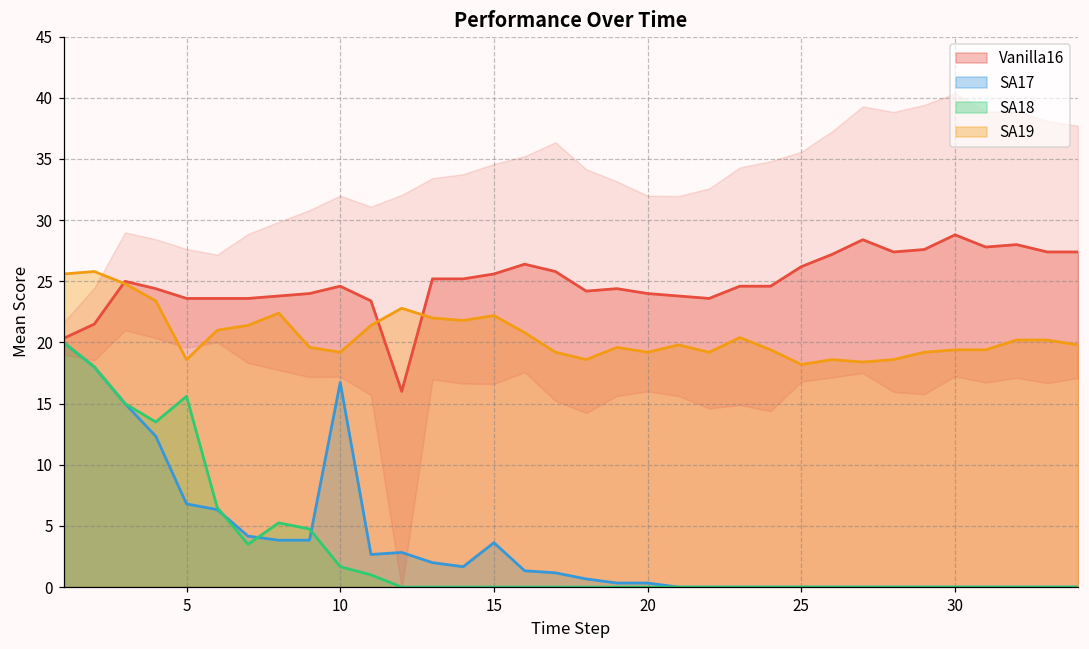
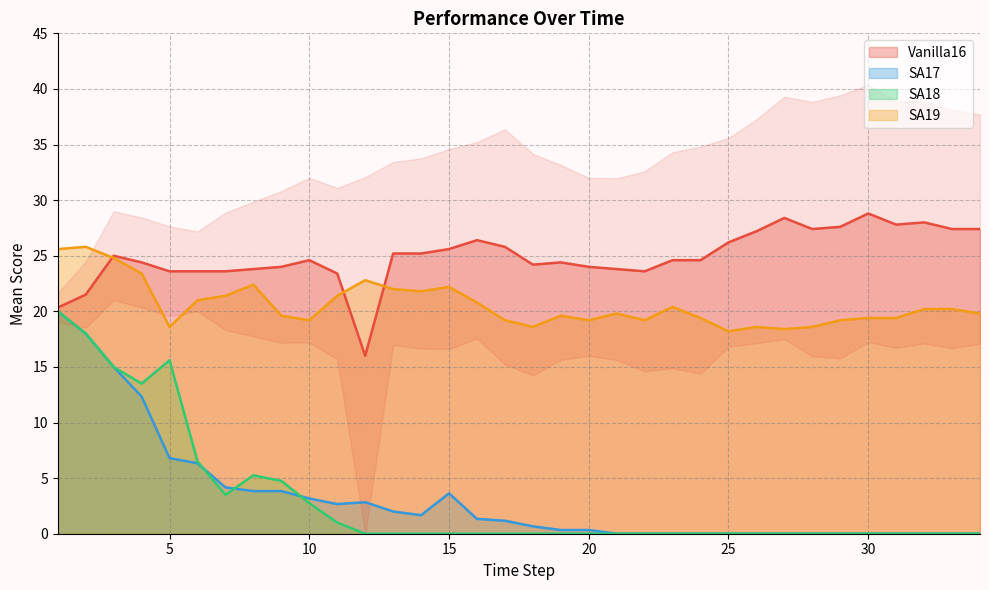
SA17, 10: 16.7 -> 3.2
SA18, 10: 1.7 -> 2.8
